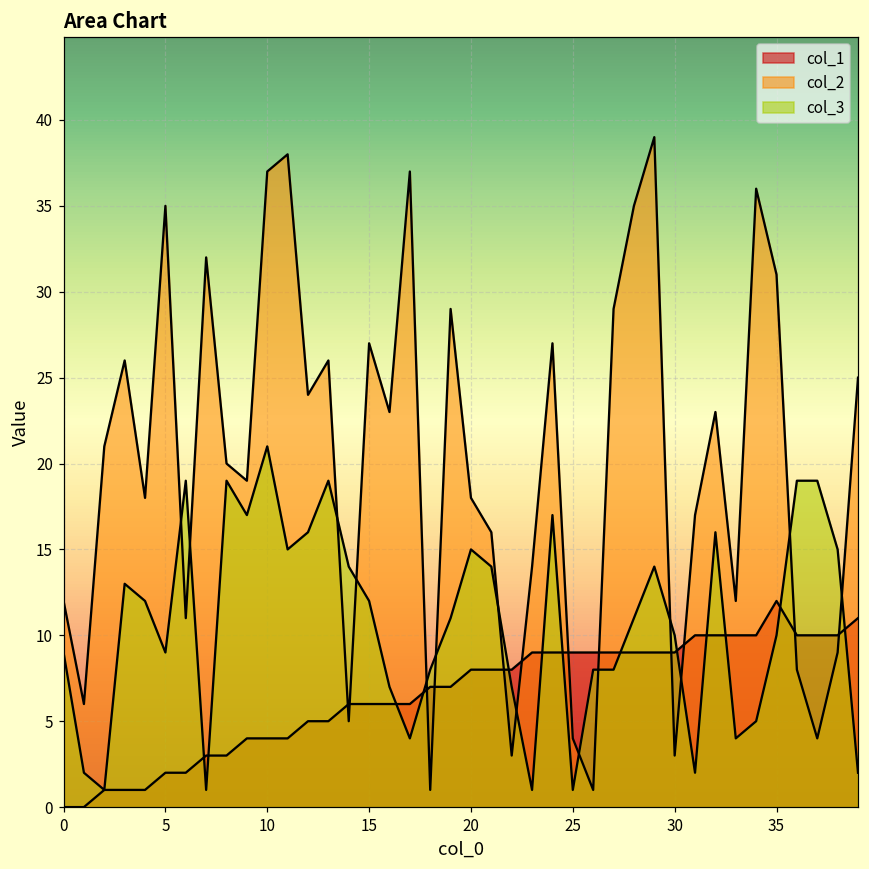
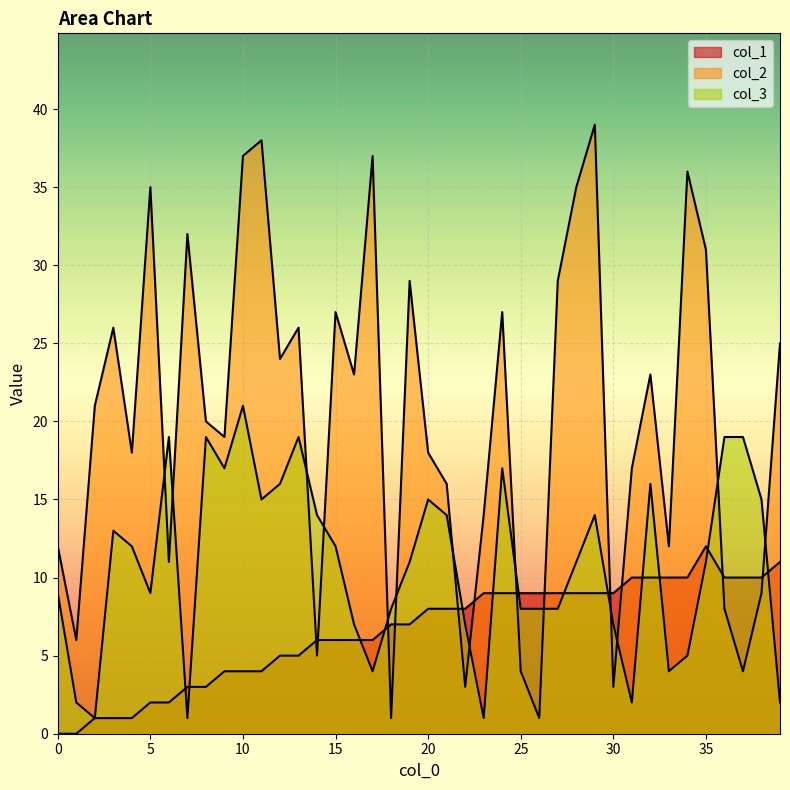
col_3, 25: 1 -> 8
col_3, 30: 10 -> 7
col_3, 35: 10 -> 11
